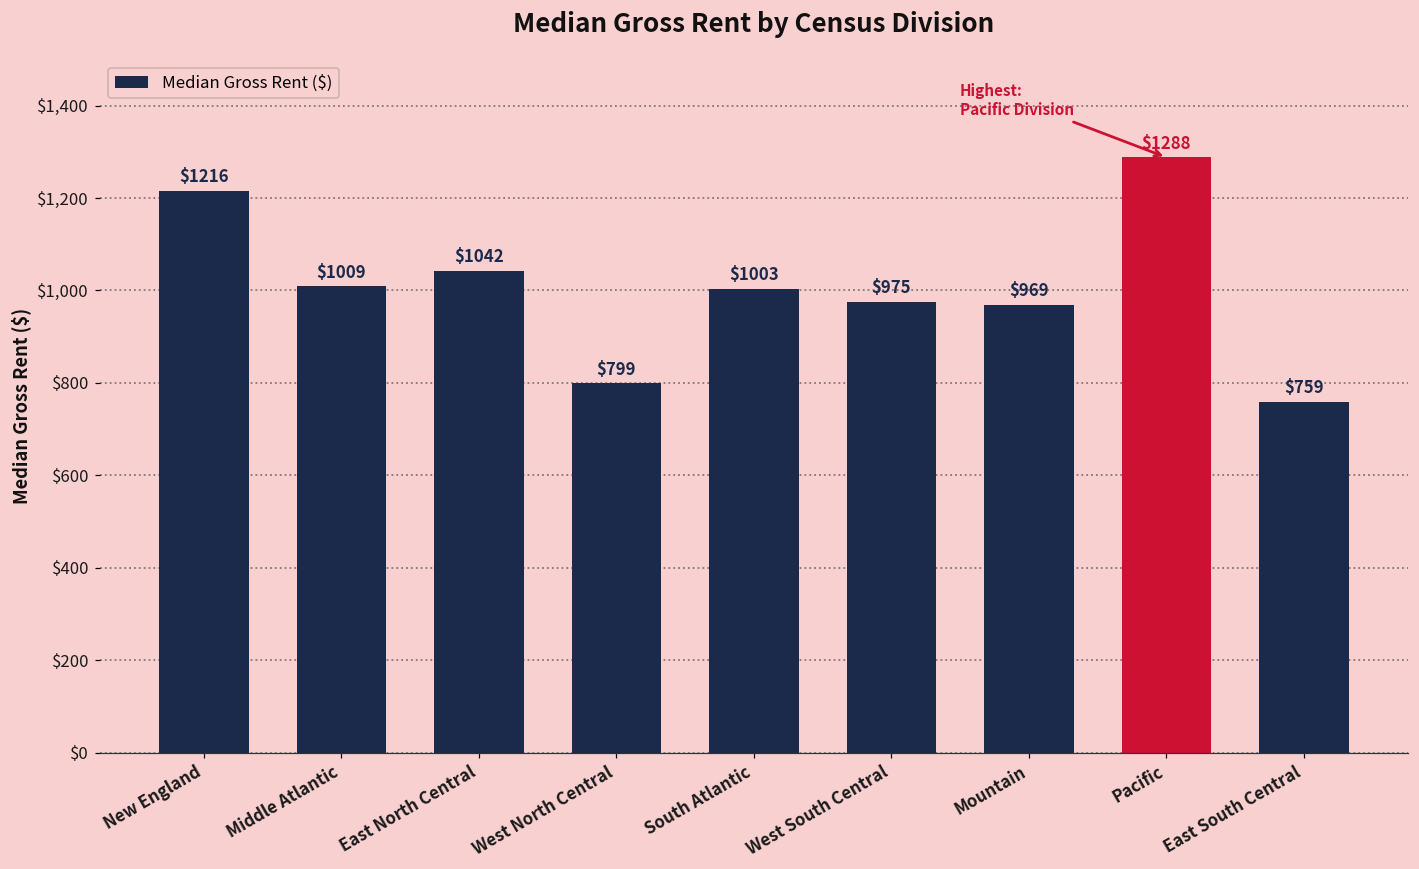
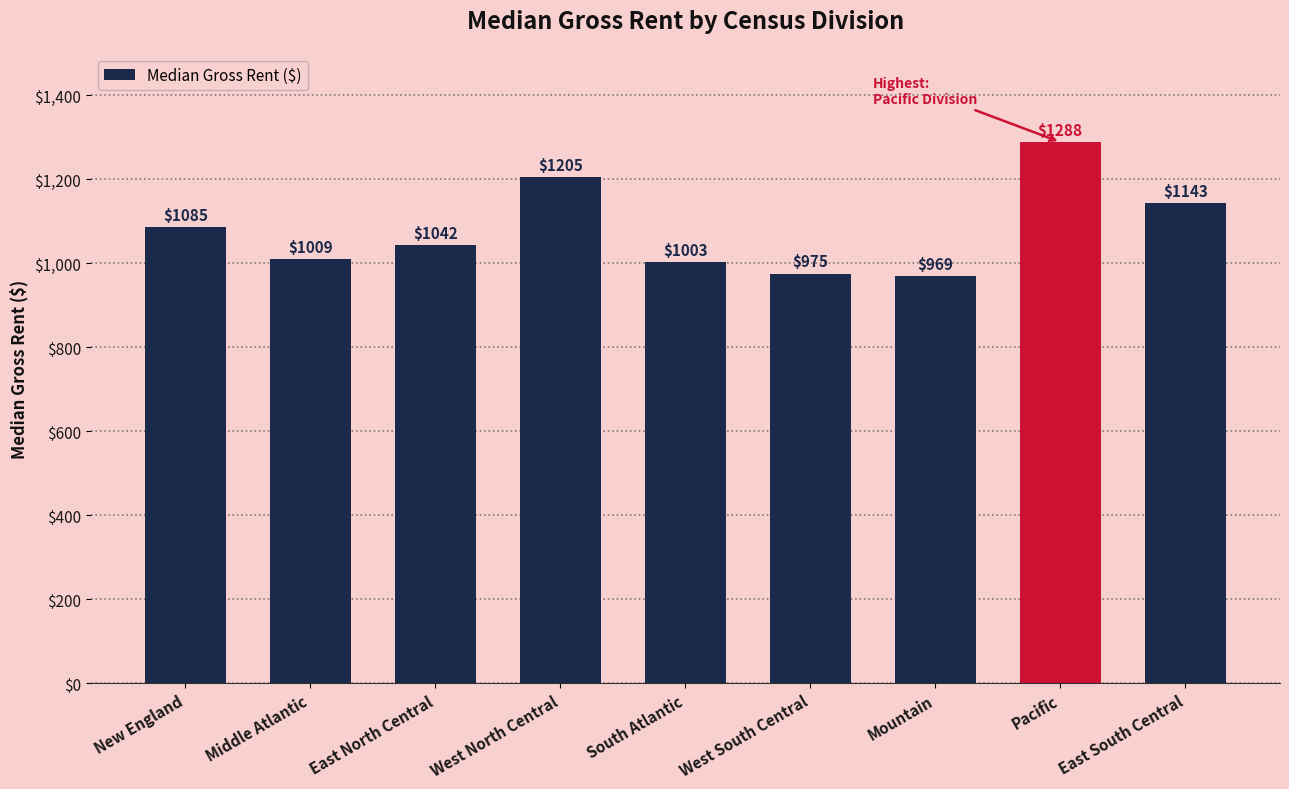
New England: $1216 -> $1085
West North Central: $799 -> $1205
East South Central: $759 -> $1143
